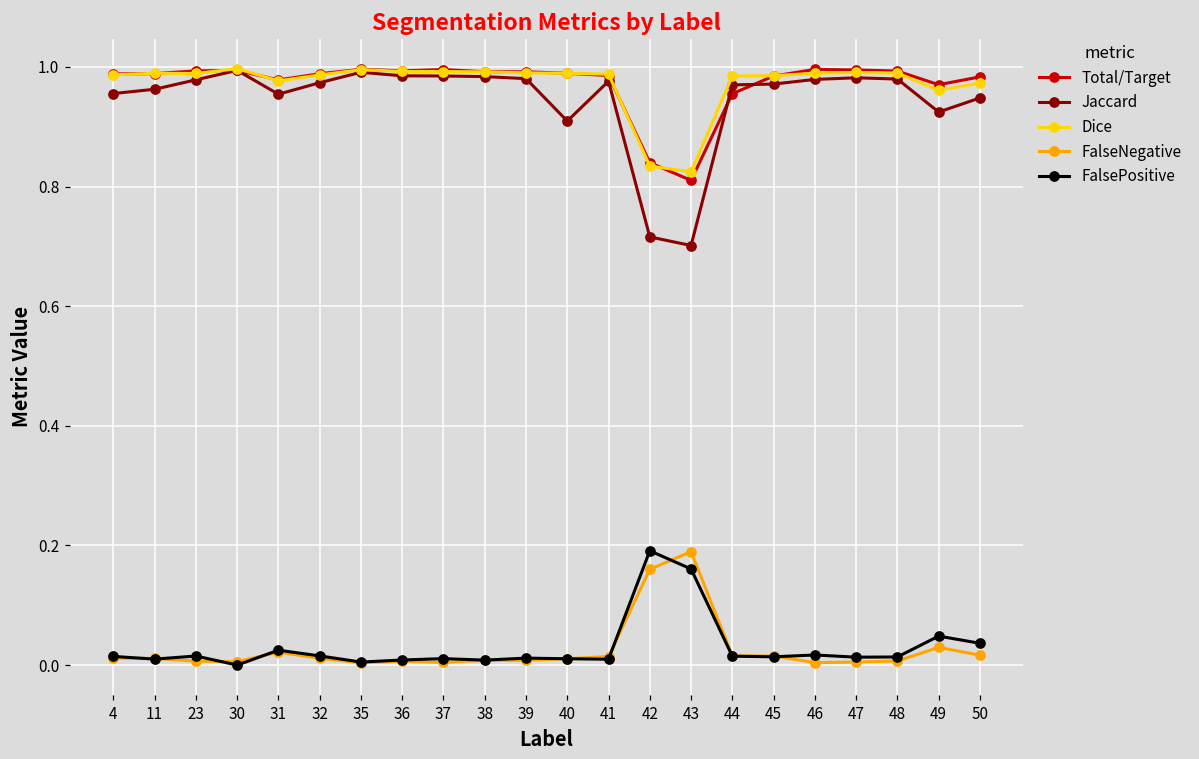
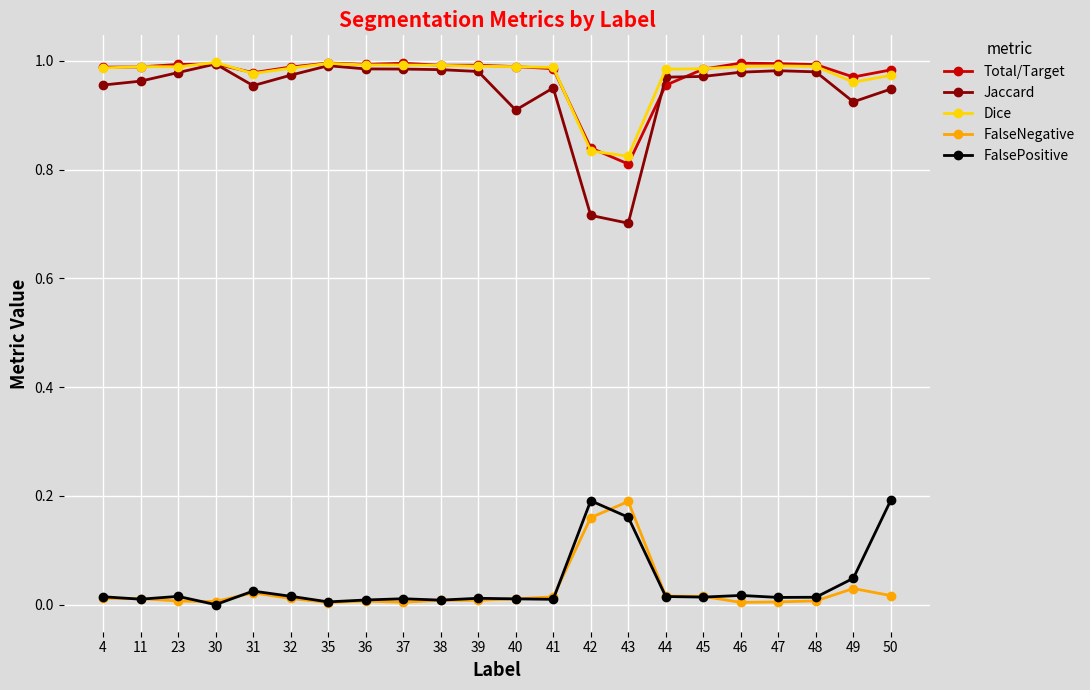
Jaccard, 41: 0.98 -> 0.95
FalsePositive, 50: 0.04 -> 0.19
